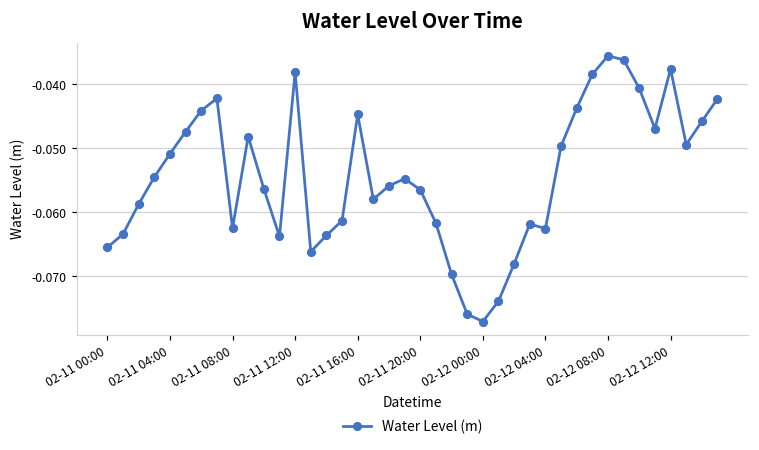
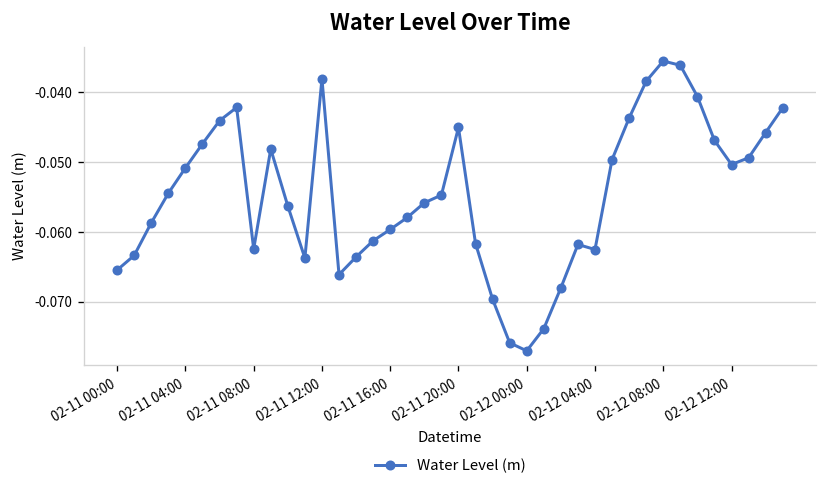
02-11 16:00: -0.045 -> -0.060
02-11 20:00: -0.056 -> -0.045
02-12 12:00: -0.038 -> -0.050
